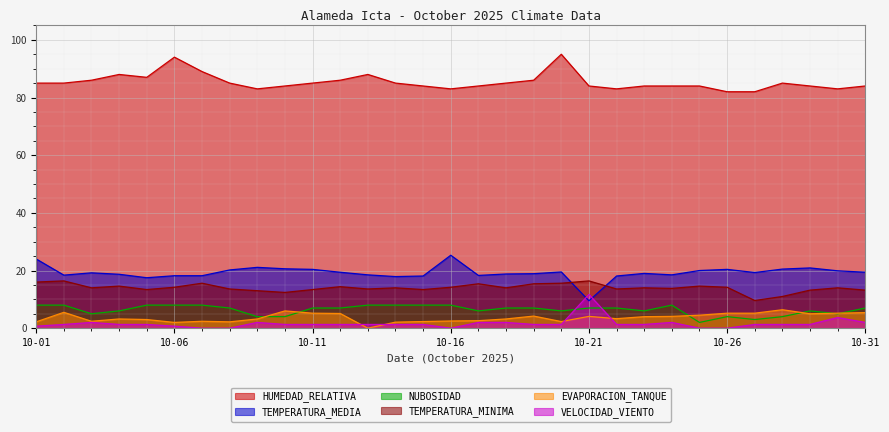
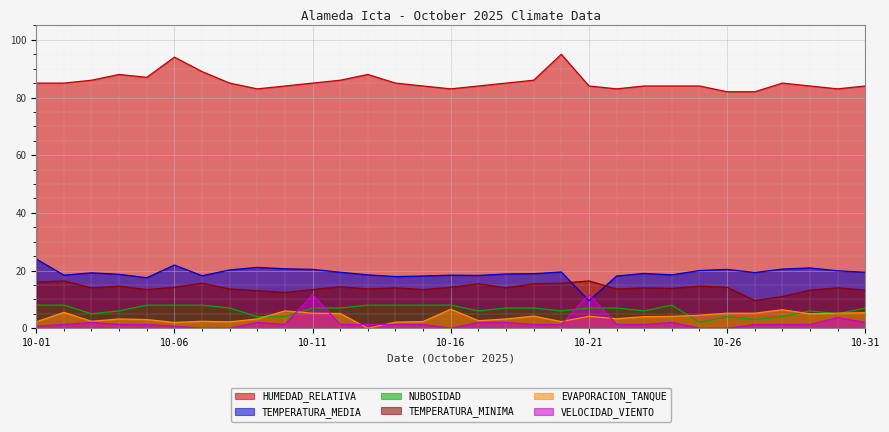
TEMPERATURA_MEDIA, 10-06: 18 -> 22
VELOCIDAD_VIENTO, 10-11: 1 -> 12
TEMPERATURA_MEDIA, 10-16: 25 -> 18
EVAPORACION_TANQUE, 10-16: 3 -> 7
